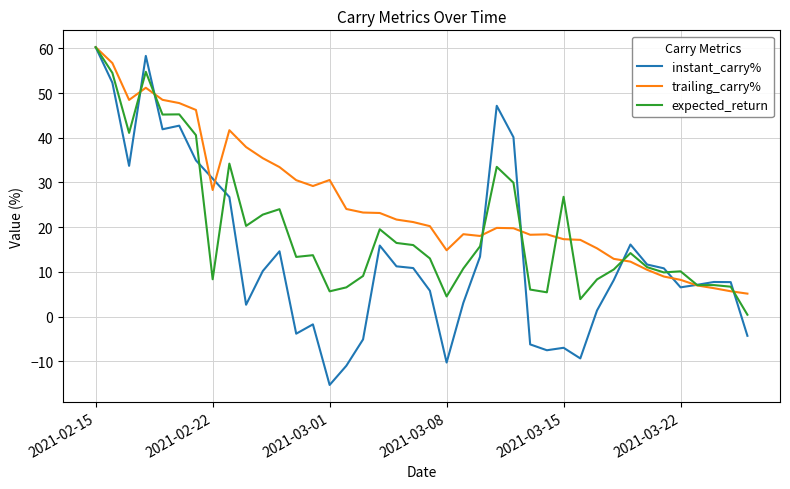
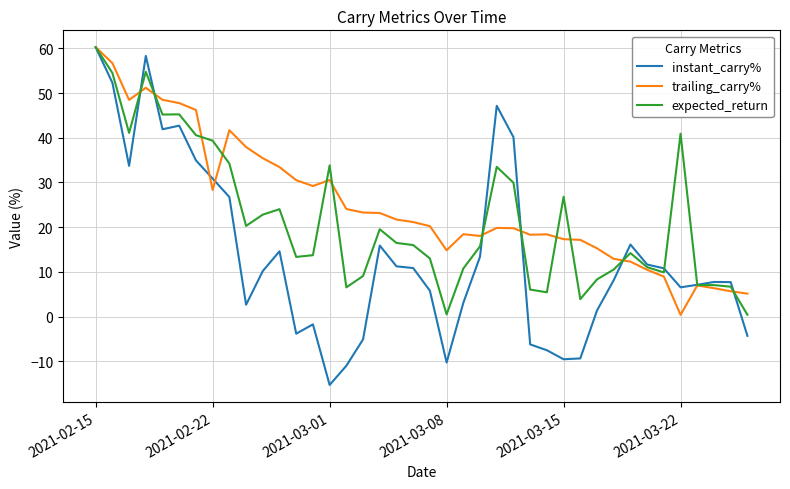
expected_return, 2021-02-22: 8 -> 39
expected_return, 2021-03-01: 6 -> 34
expected_return, 2021-03-08: 4 -> 0
instant_carry%, 2021-03-15: -7 -> -10
trailing_carry%, 2021-03-22: 8 -> 0
expected_return, 2021-03-22: 10 -> 41
